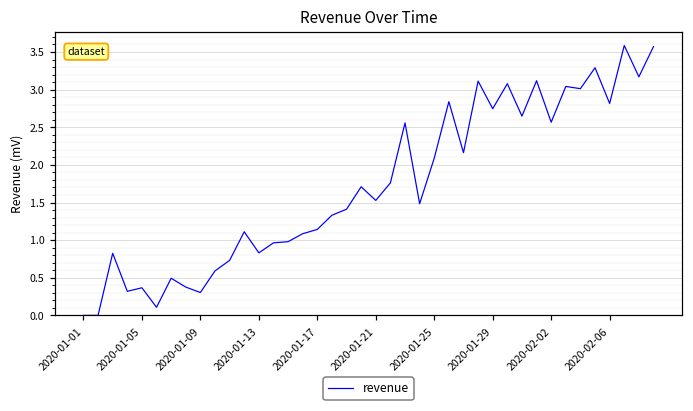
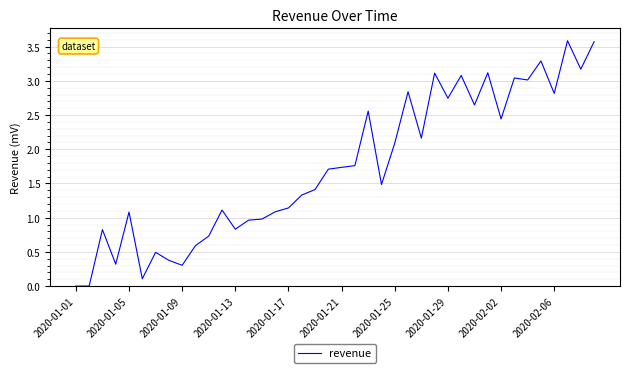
2020-01-05: 0.4 -> 1.1
2020-01-21: 1.5 -> 1.7
2020-02-02: 2.6 -> 2.4
